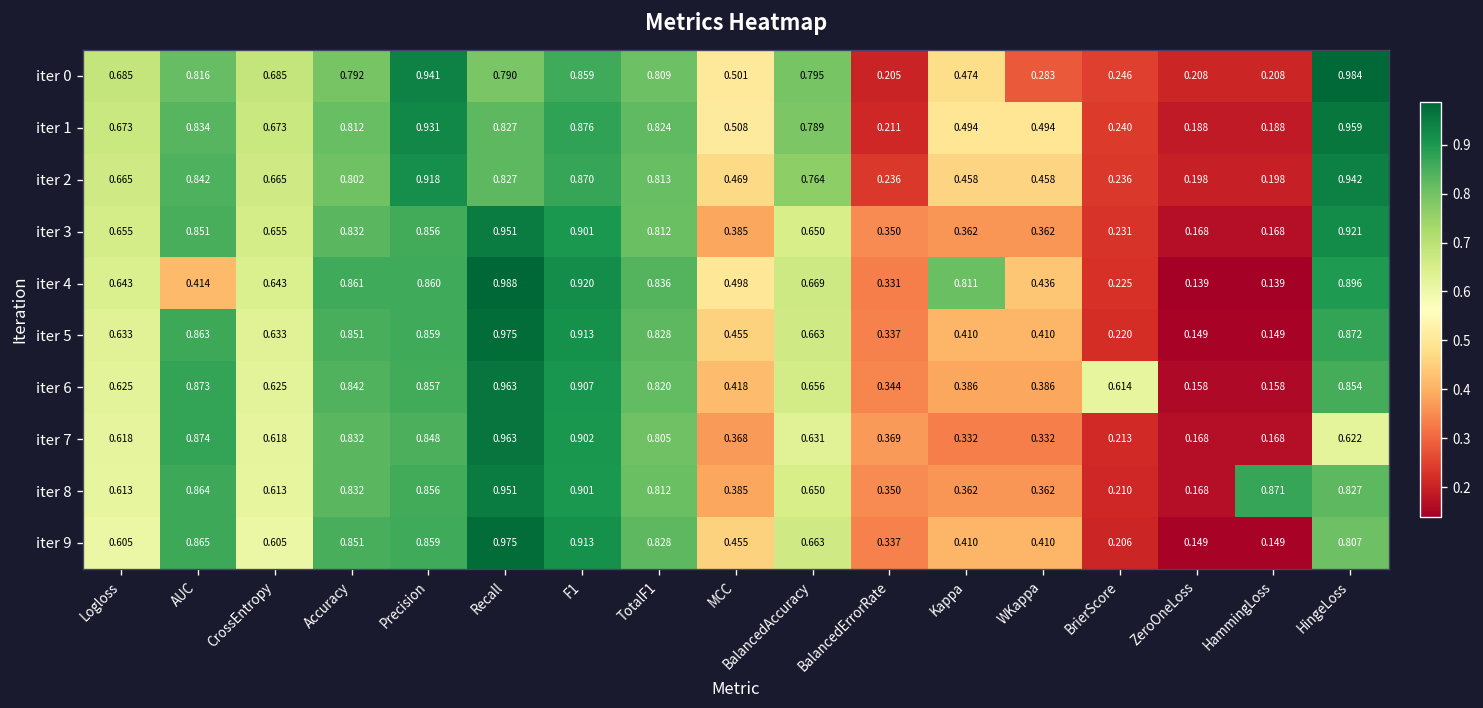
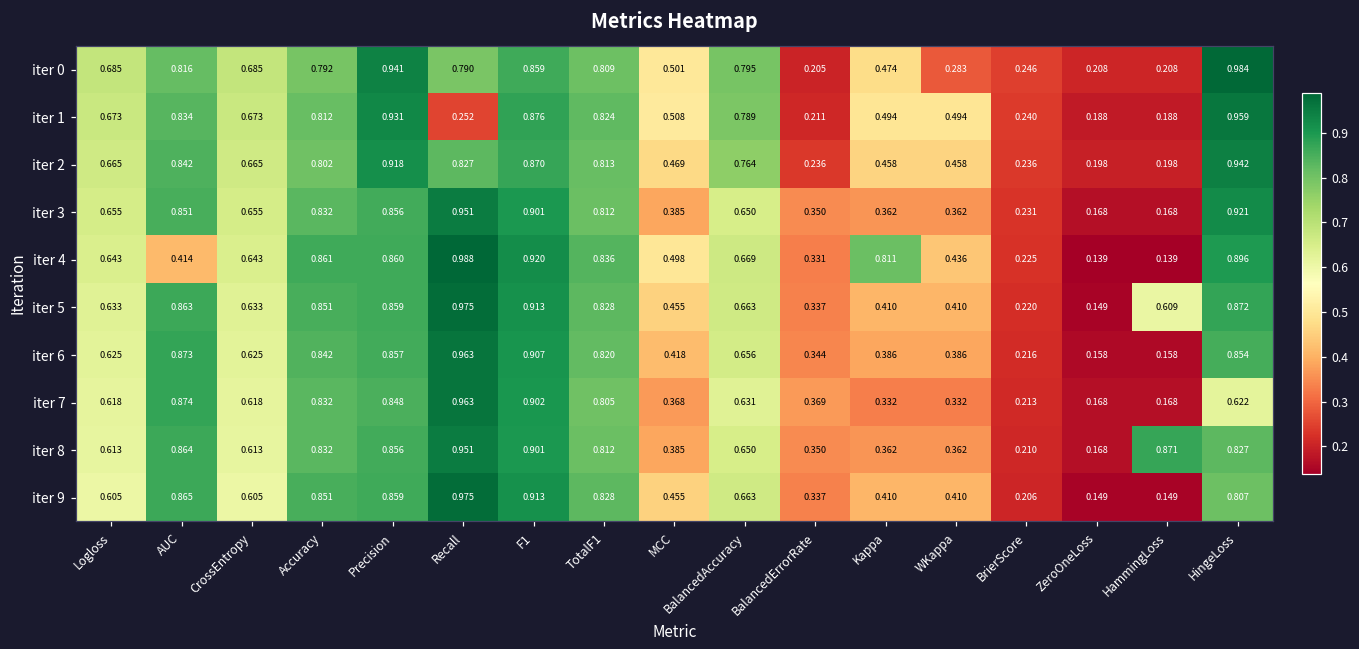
iter 1, Recall: 0.827 -> 0.252
iter 5, HammingLoss: 0.149 -> 0.609
iter 6, BrierScore: 0.614 -> 0.216
